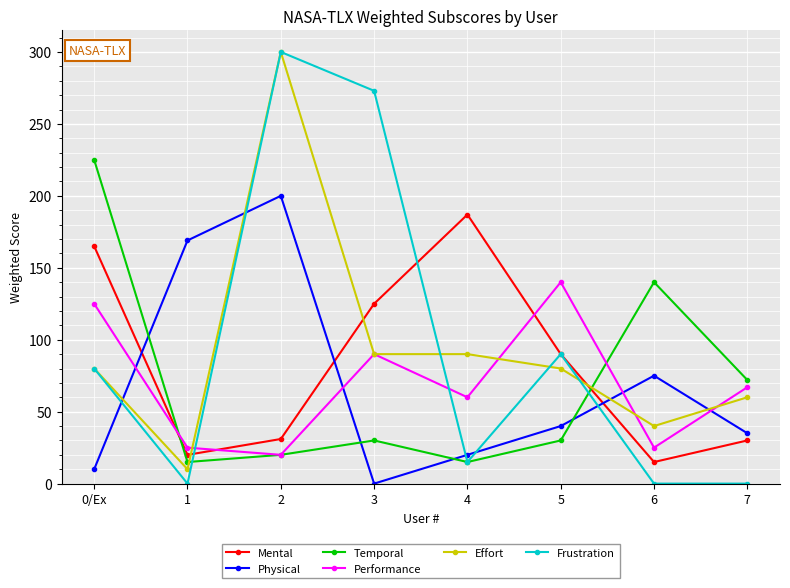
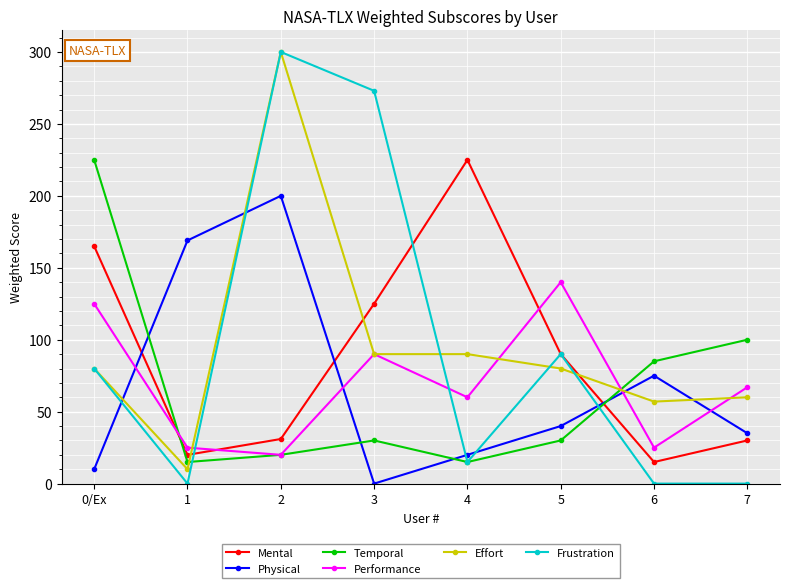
Mental, 4: 187 -> 225
Temporal, 6: 140 -> 85
Effort, 6: 40 -> 57
Temporal, 7: 72 -> 100
